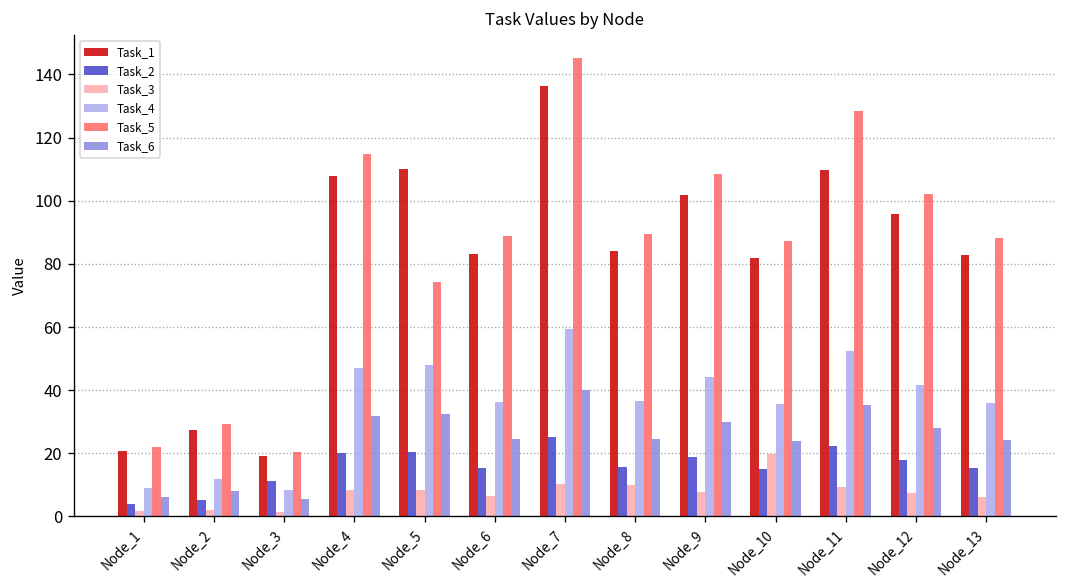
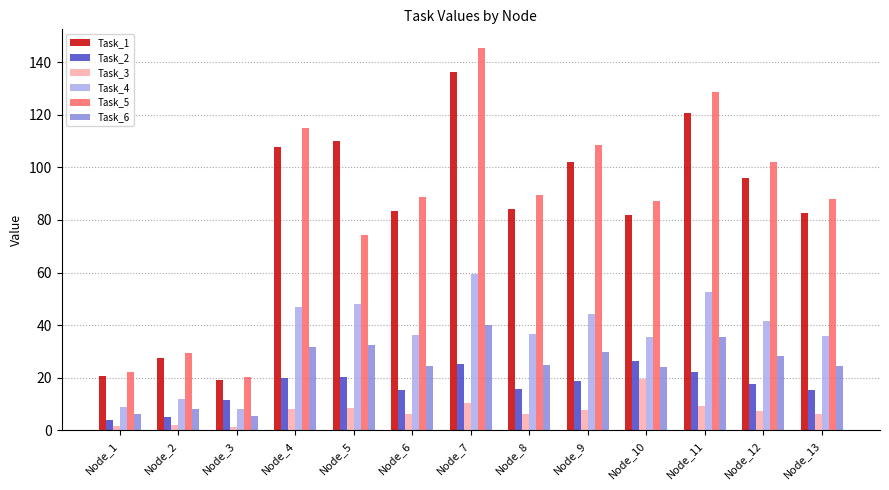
Task_3, Node_8: 10 -> 6
Task_2, Node_10: 15 -> 27
Task_1, Node_11: 110 -> 121
